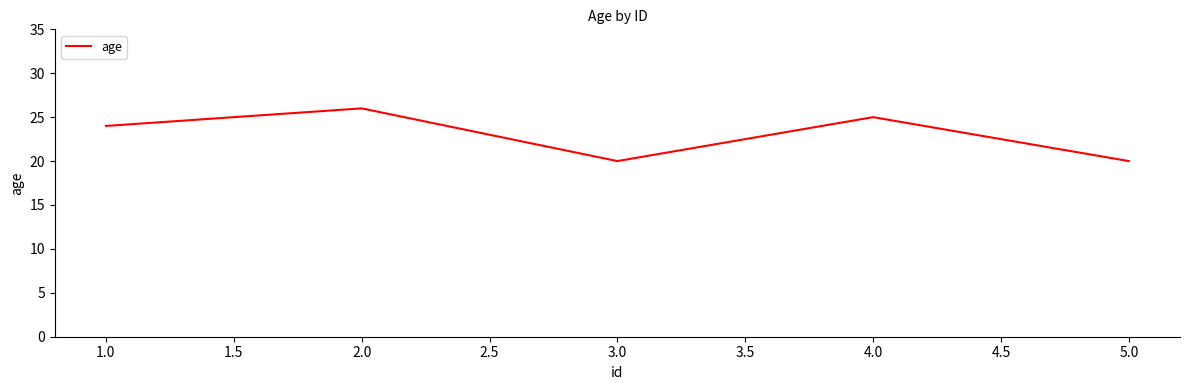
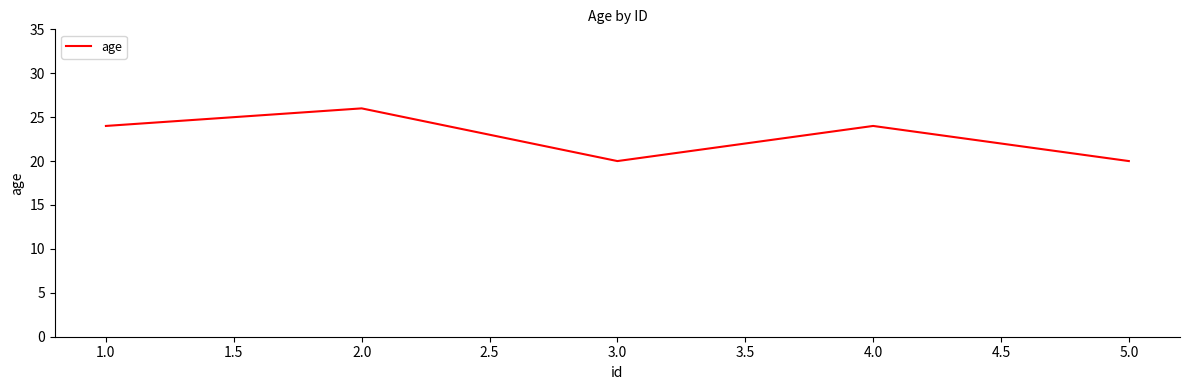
4.0: 25 -> 24
